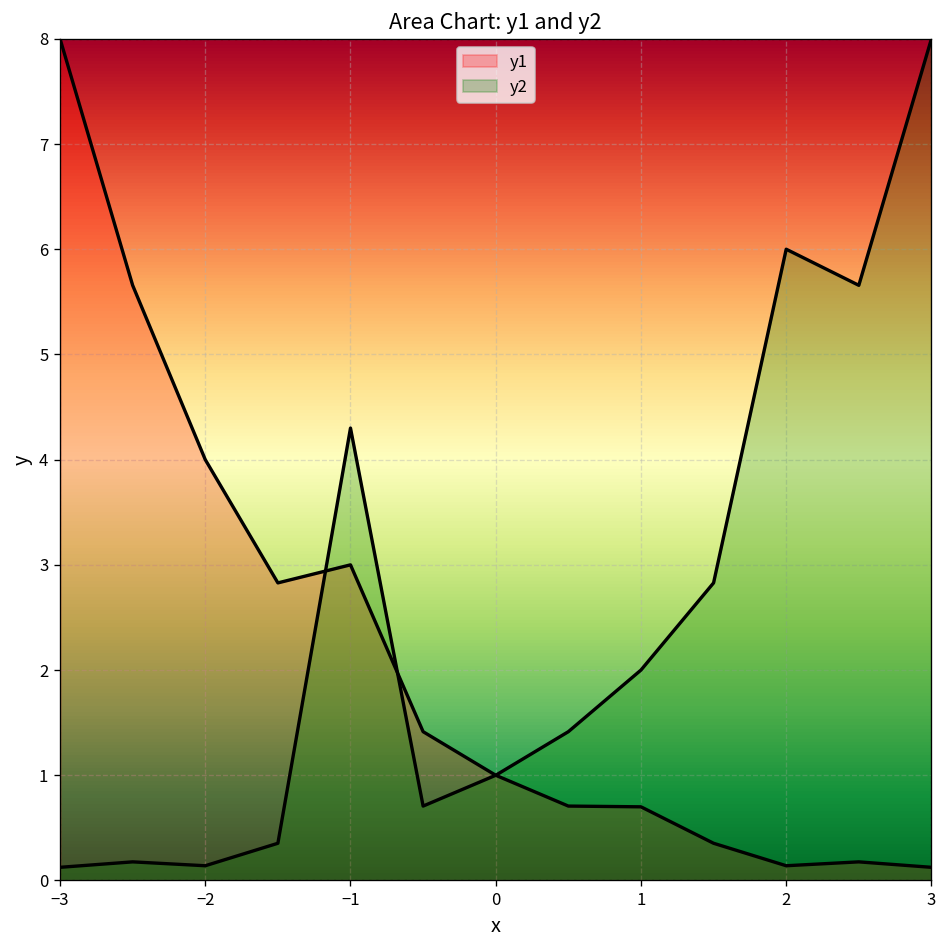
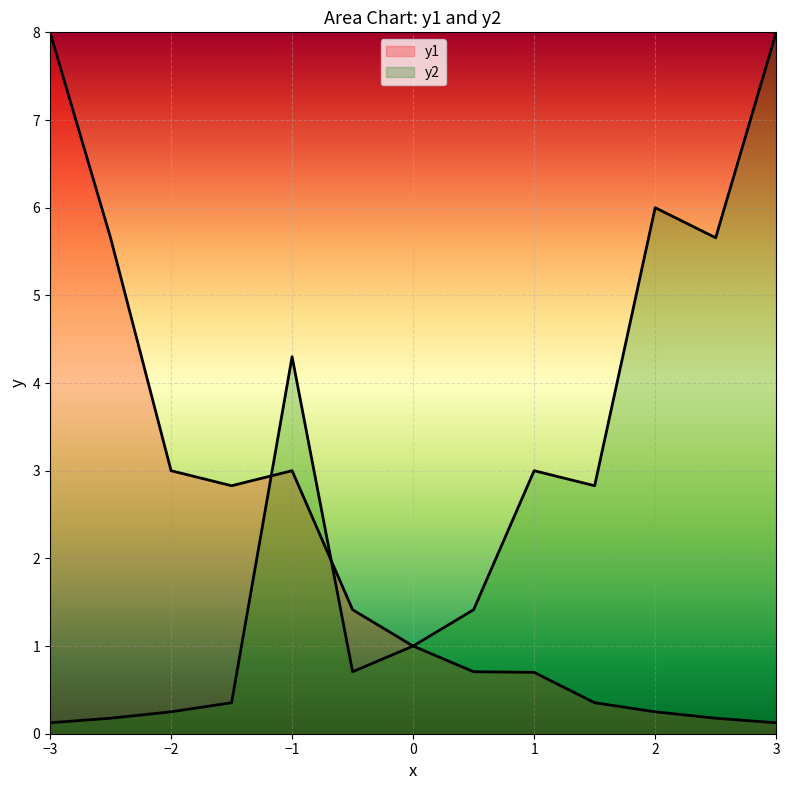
y1, −2: 4 -> 3
y2, −2: 0.1 -> 0.3
y2, 1: 2 -> 3
y1, 2: 0.1 -> 0.3
